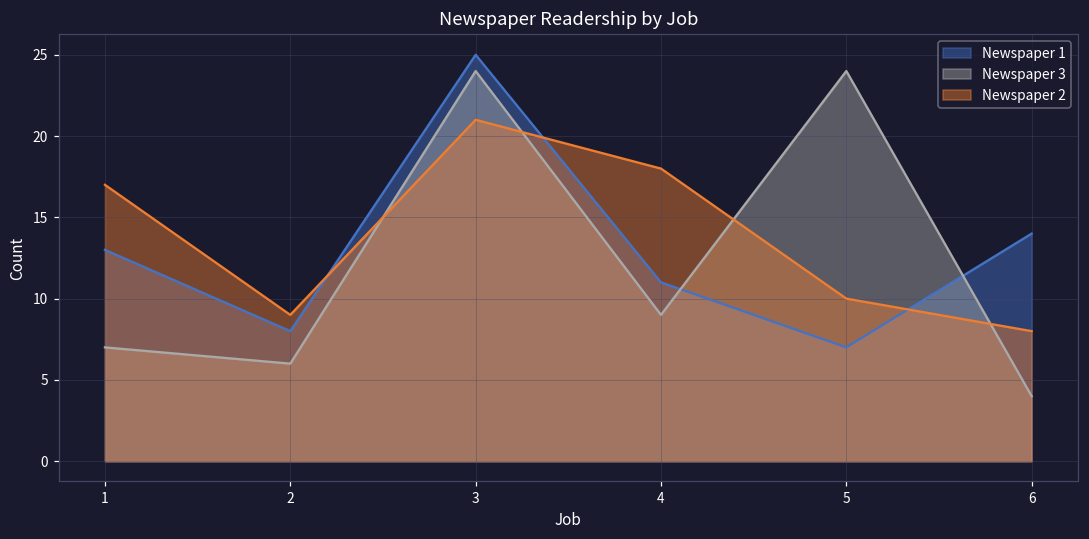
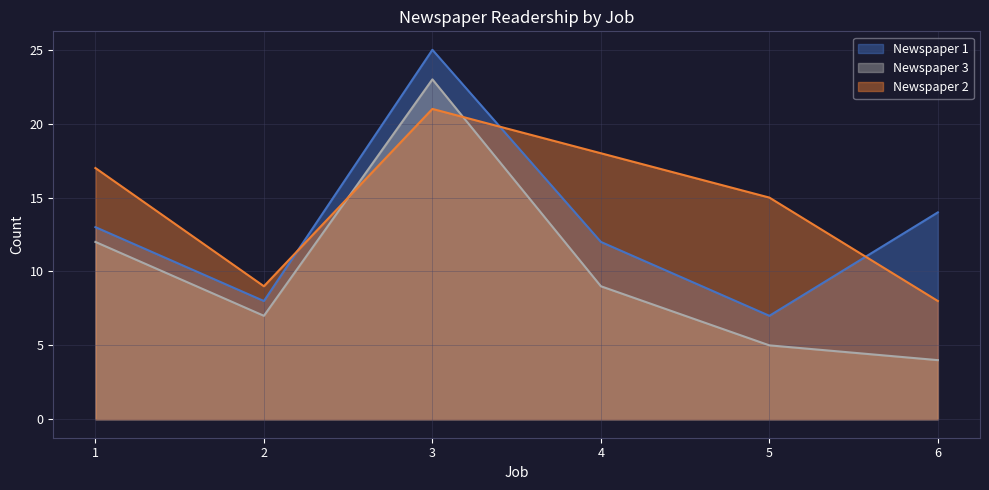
Newspaper 3, 1: 7 -> 12
Newspaper 3, 2: 6 -> 7
Newspaper 3, 3: 24 -> 23
Newspaper 1, 4: 11 -> 12
Newspaper 3, 5: 24 -> 5
Newspaper 2, 5: 10 -> 15
